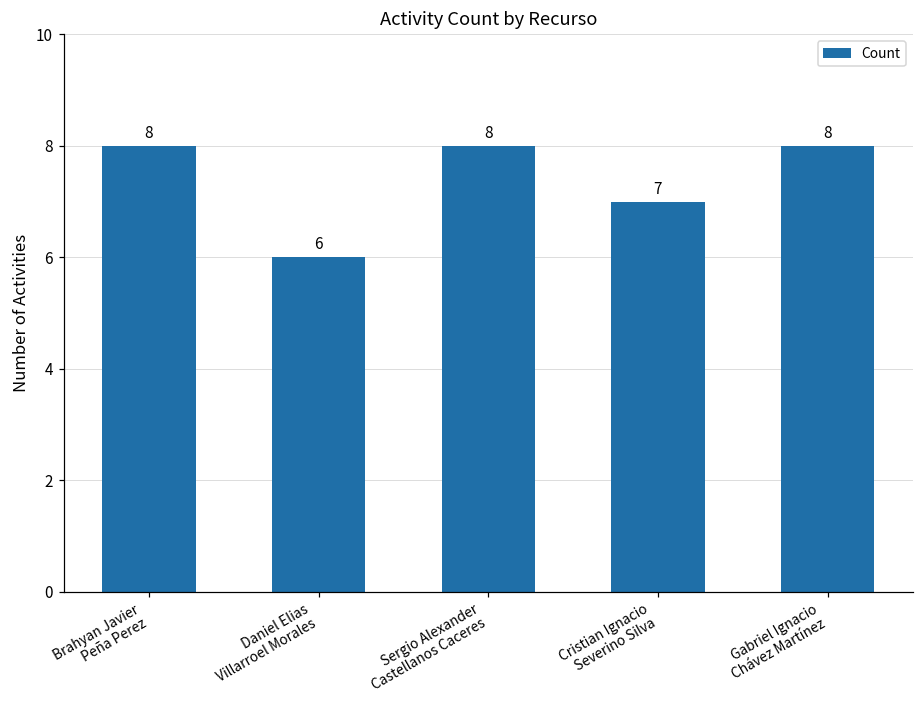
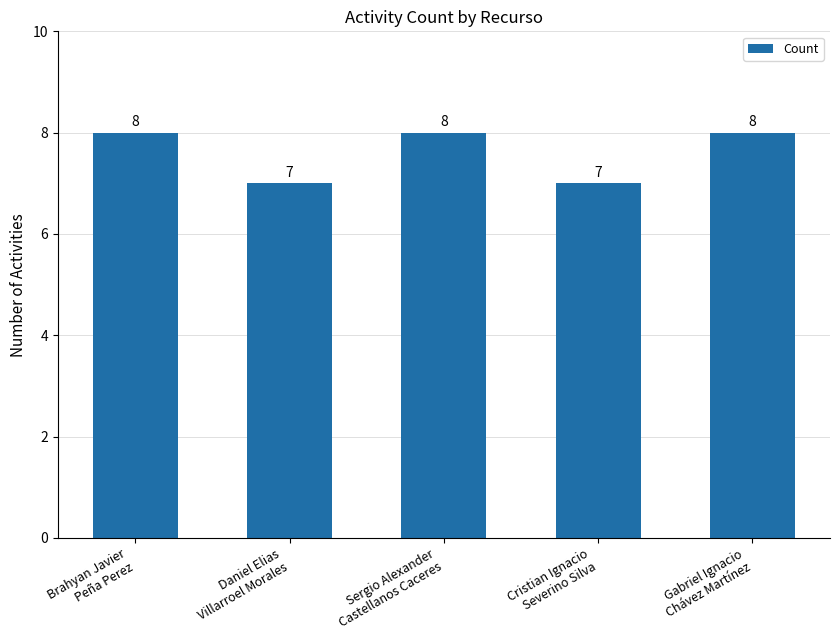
Daniel Elias Villarroel Morales: 6 -> 7
